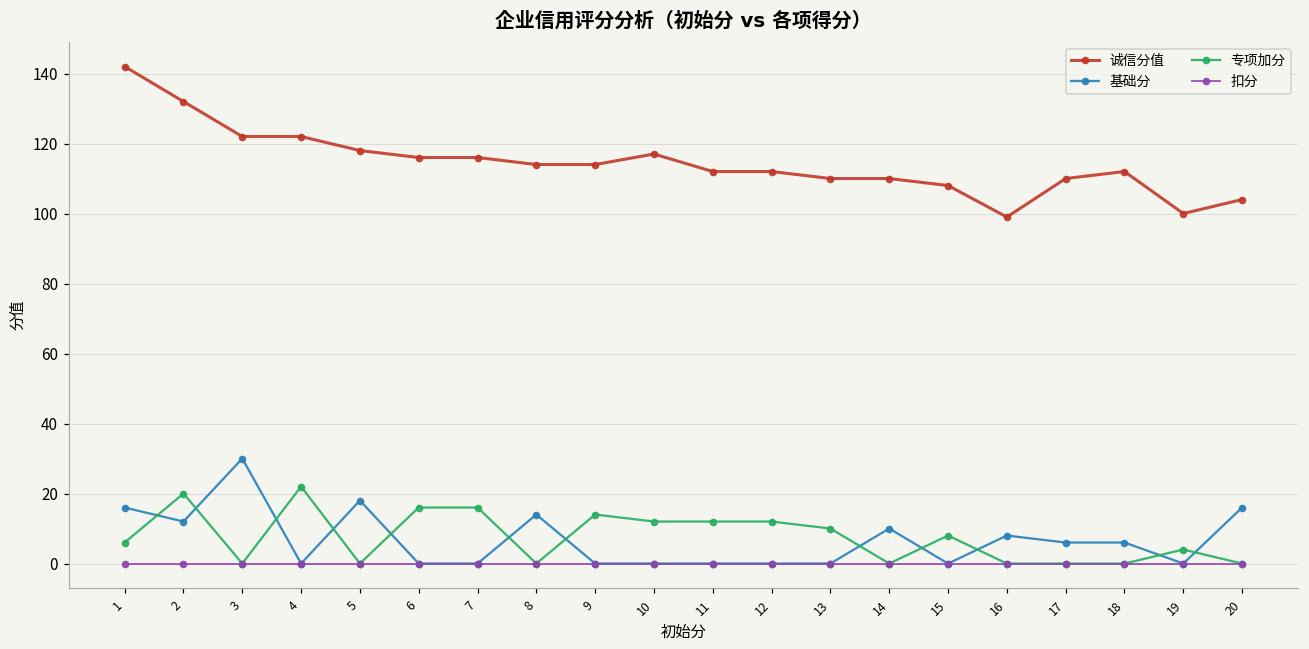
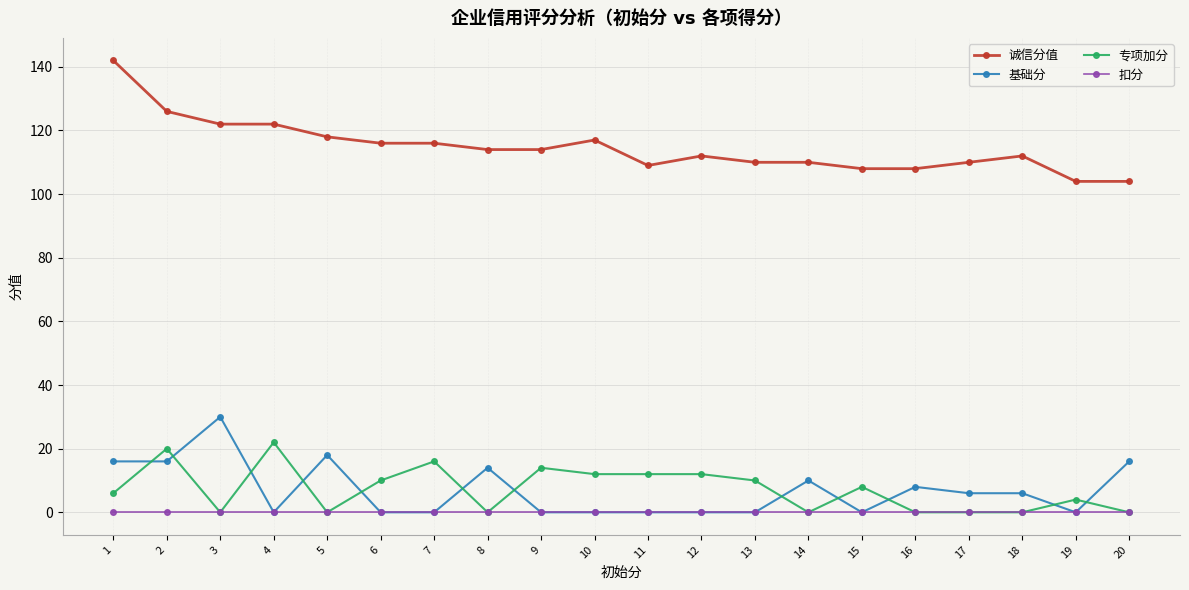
诚信分值, 2: 132 -> 126
基础分, 2: 12 -> 16
专项加分, 6: 16 -> 10
诚信分值, 11: 112 -> 109
诚信分值, 16: 99 -> 108
诚信分值, 19: 100 -> 104
